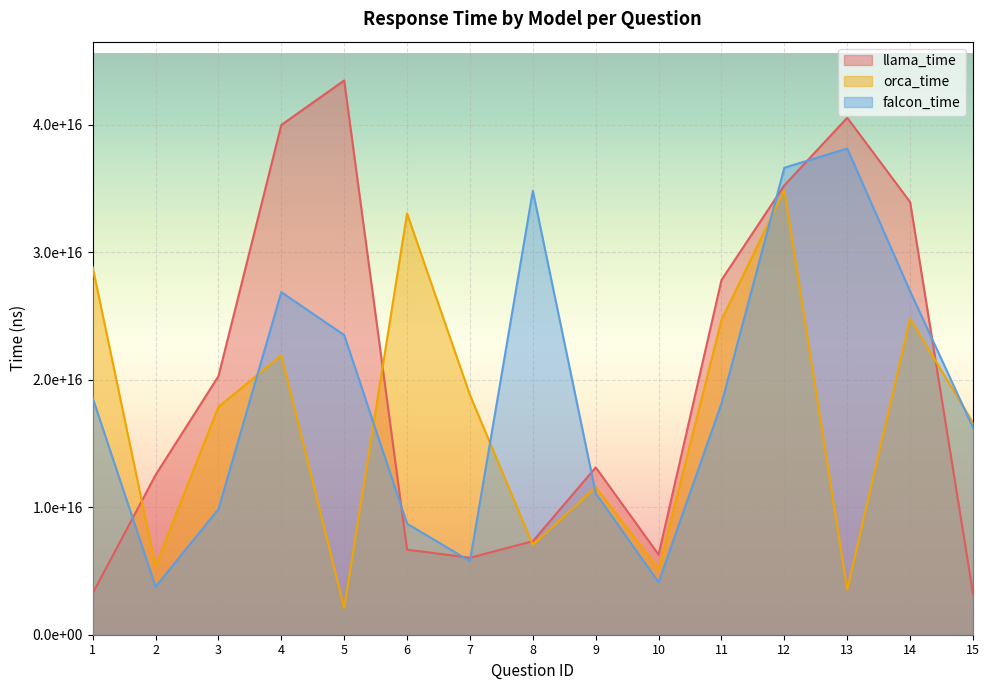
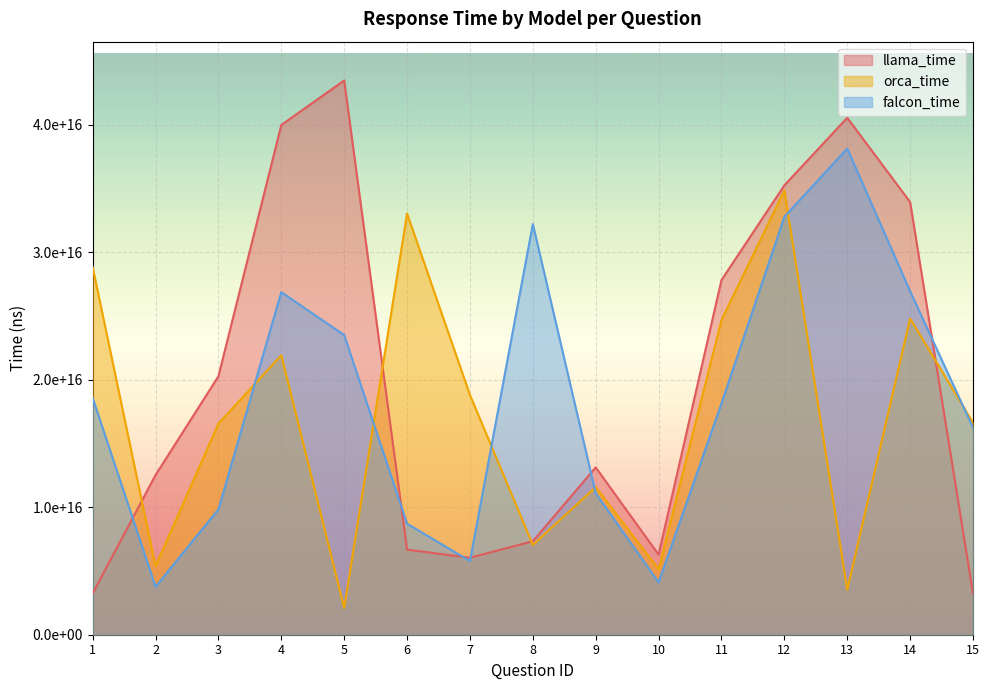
orca_time, 3: 17900000000000000 -> 16600000000000000
falcon_time, 8: 34800000000000000 -> 32200000000000000
falcon_time, 12: 36600000000000000 -> 32800000000000000
